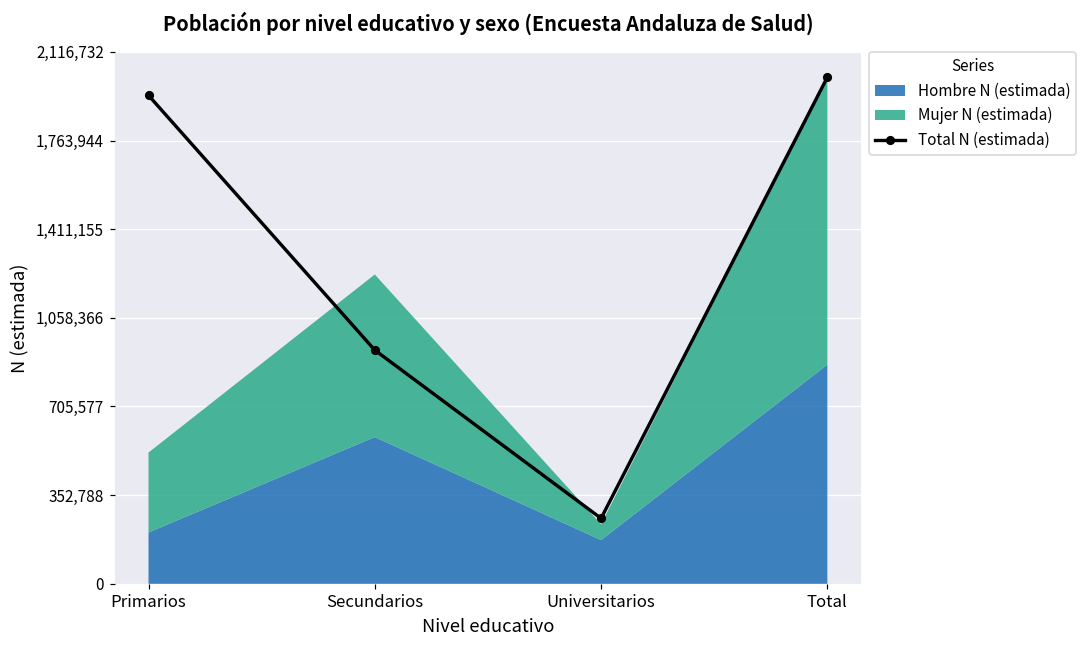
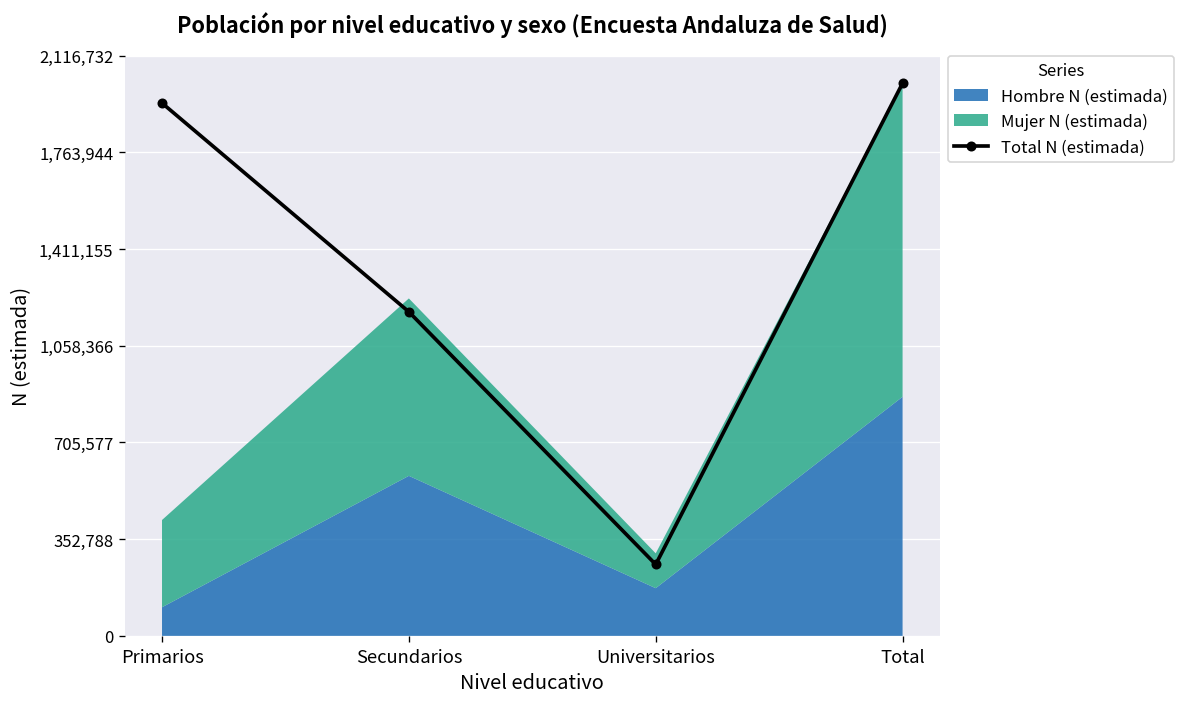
Hombre N (estimada), Primarios: 200,000 -> 100,000
Total N (estimada), Secundarios: 930,000 -> 1,180,000
Mujer N (estimada), Universitarios: 60,000 -> 130,000
